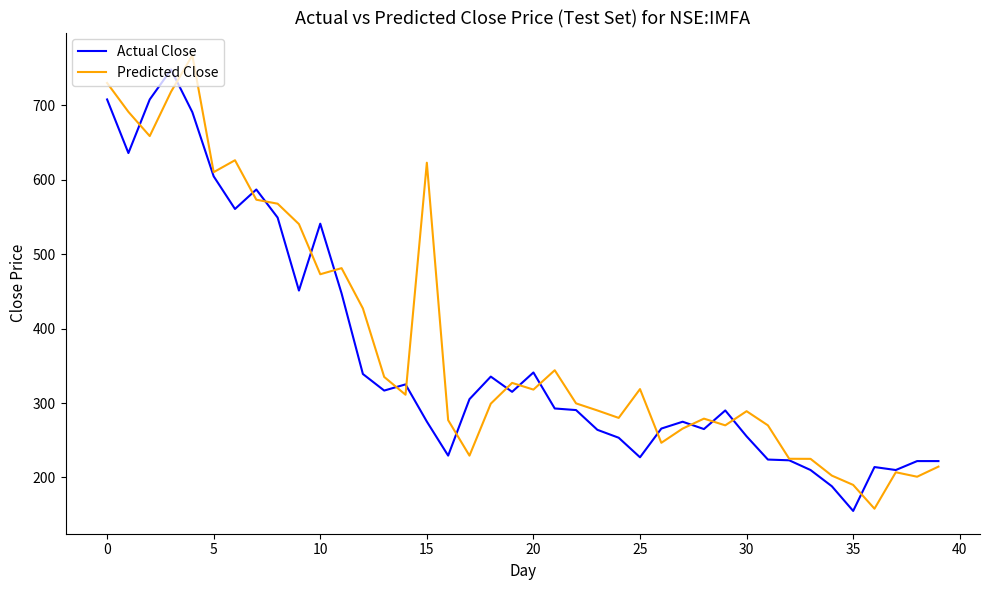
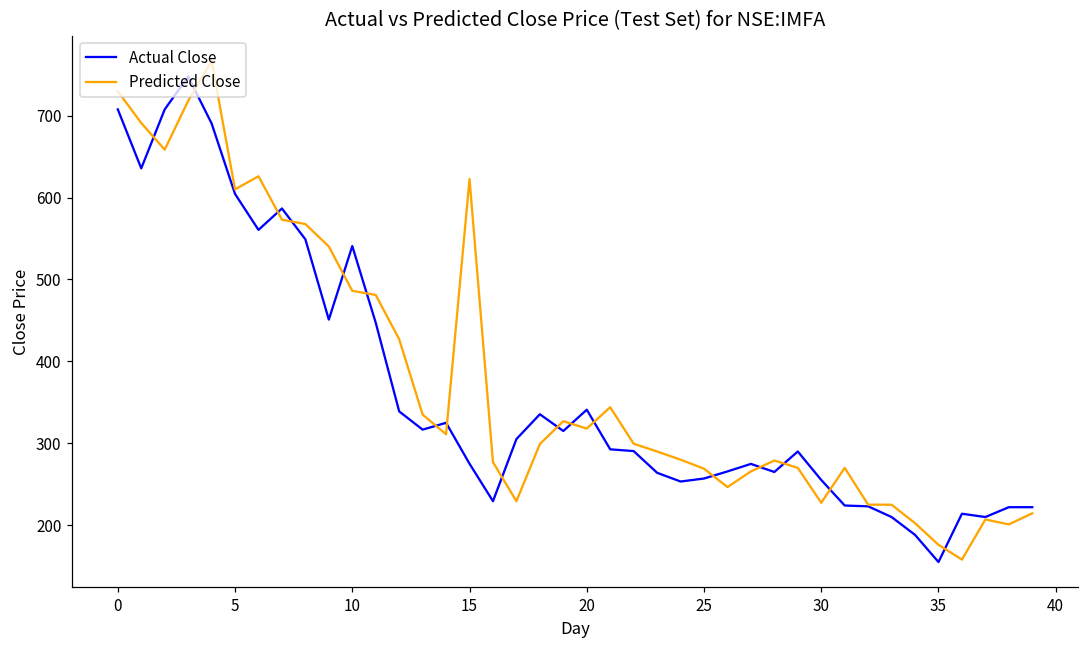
Predicted Close, 10: 470 -> 490
Actual Close, 25: 230 -> 260
Predicted Close, 25: 320 -> 270
Predicted Close, 30: 290 -> 230
Predicted Close, 35: 190 -> 180
